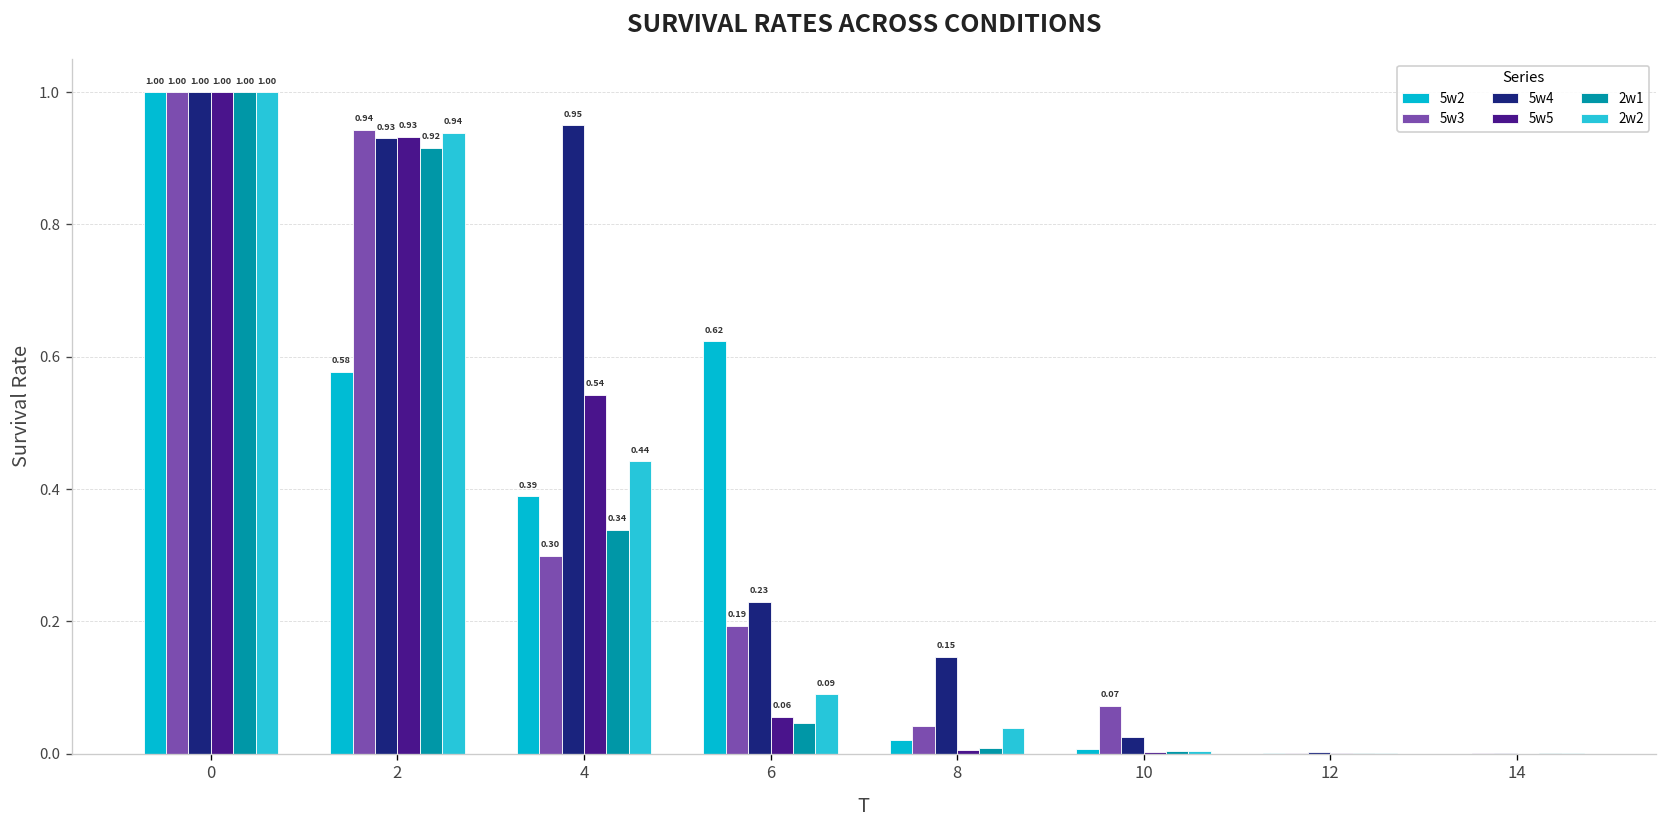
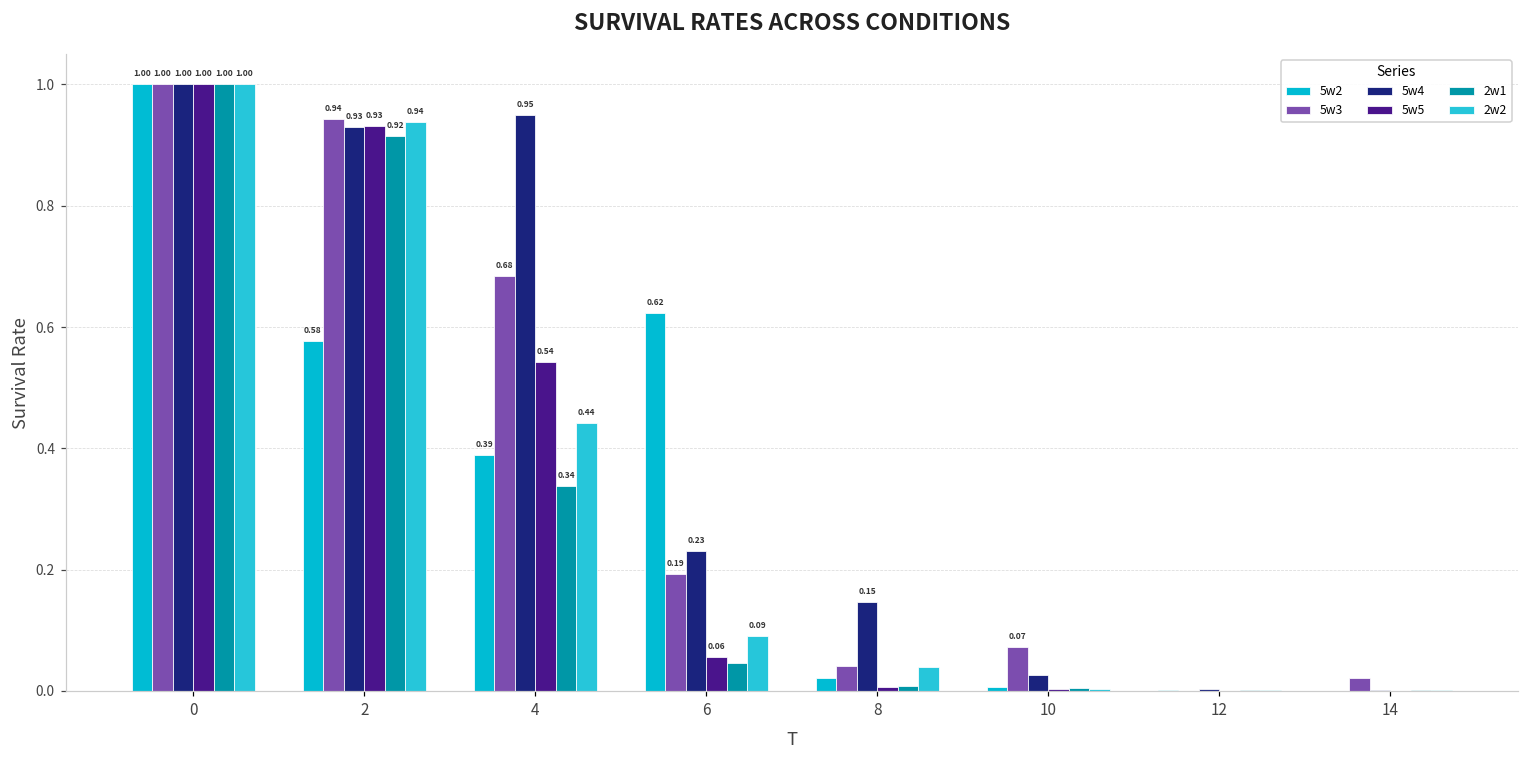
5w3, 4: 0.30 -> 0.68
5w3, 14: 0.00 -> 0.02
